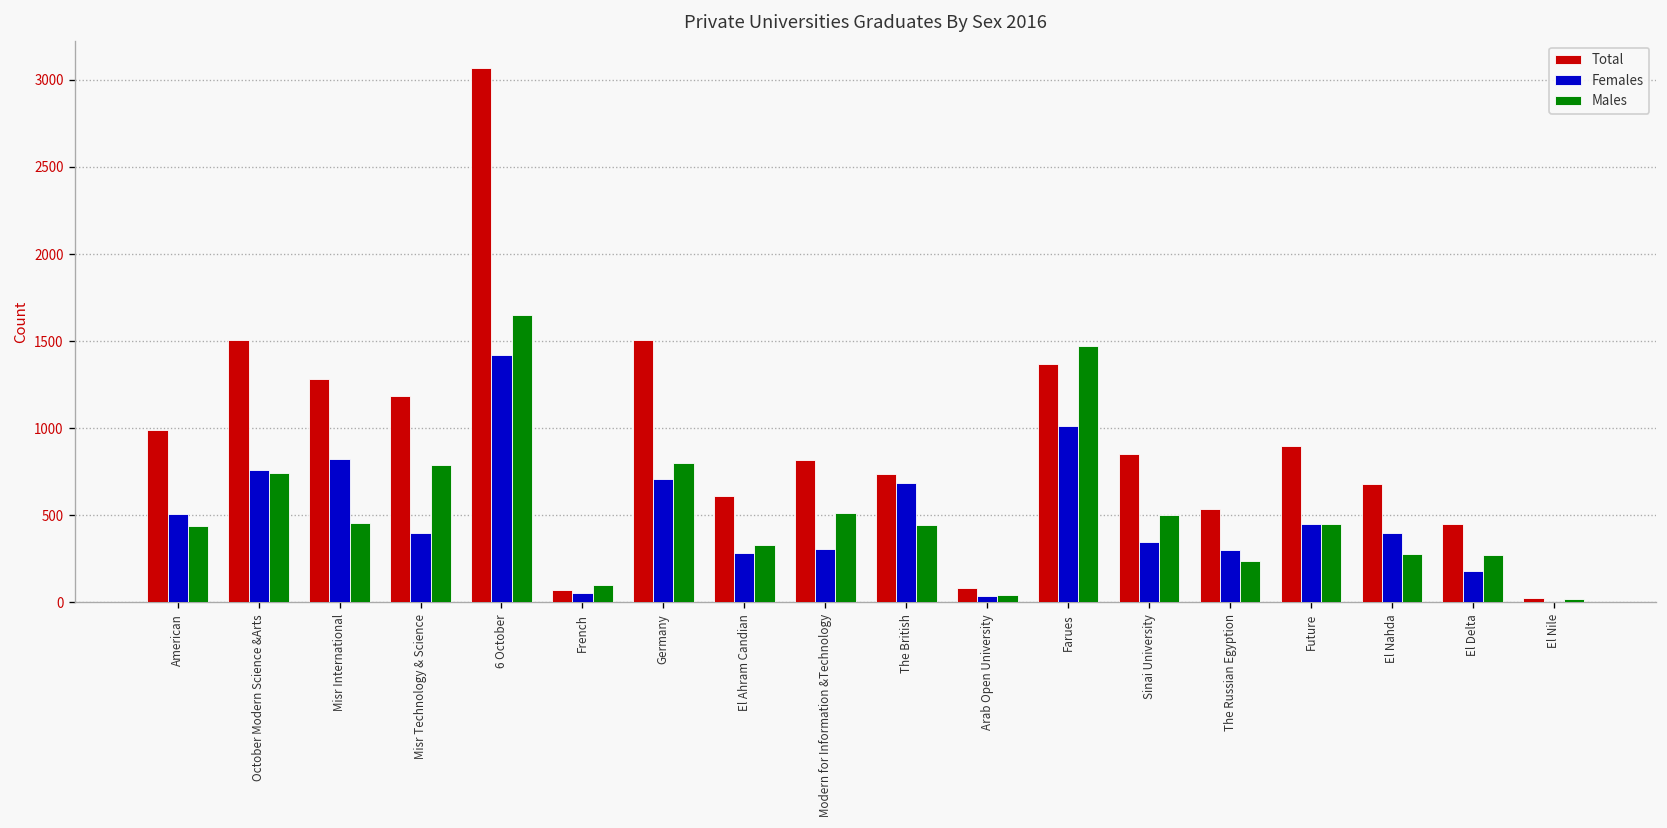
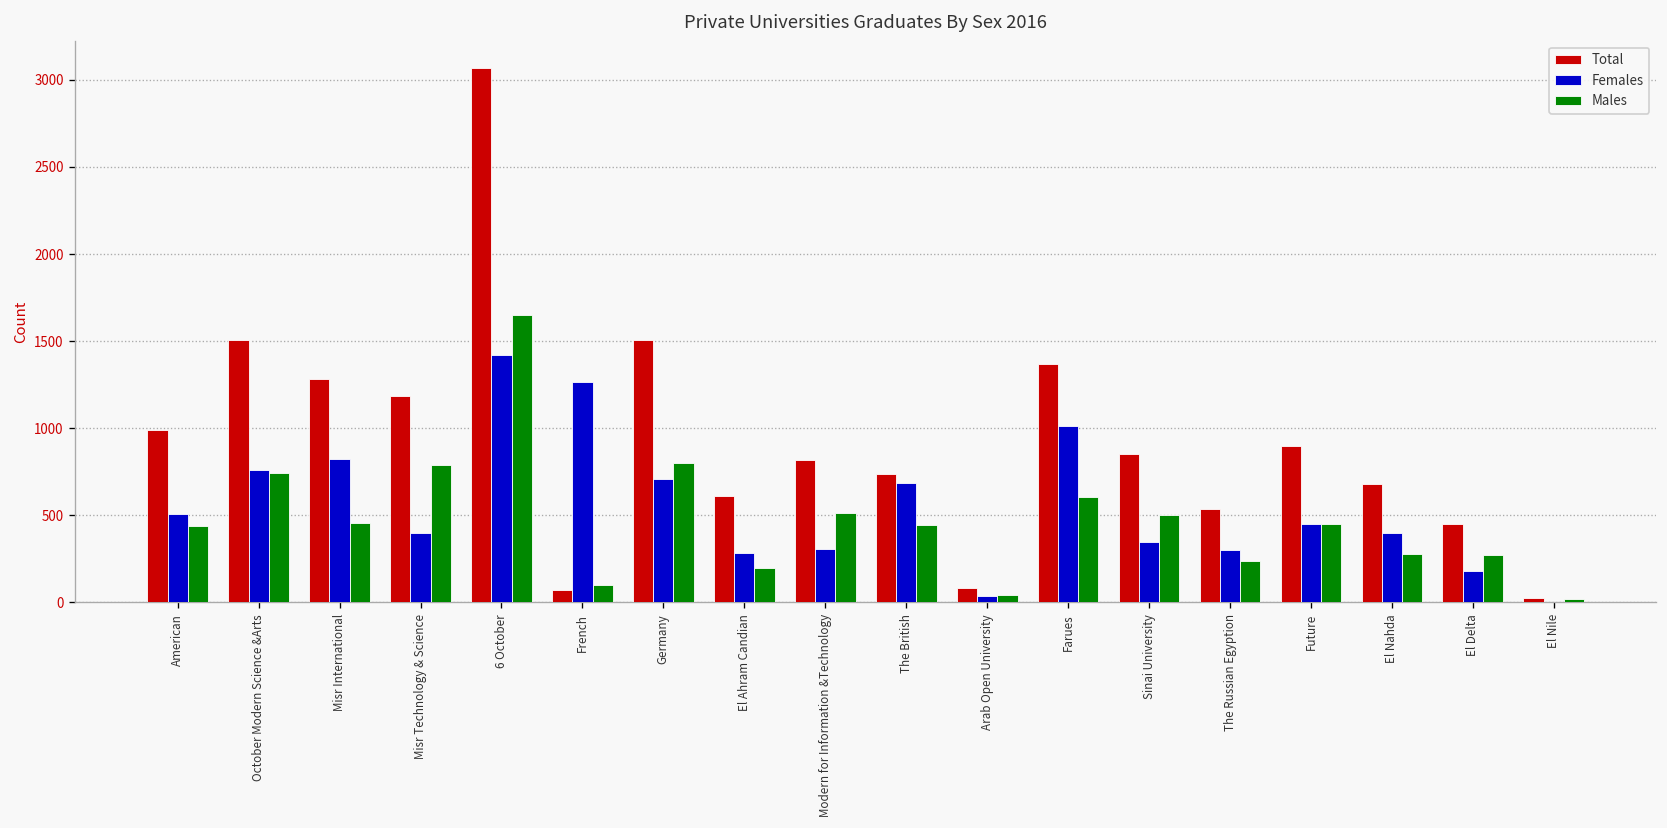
Females, French: 50 -> 1270
Males, El Ahram Candian: 330 -> 200
Males, Farues: 1470 -> 610
